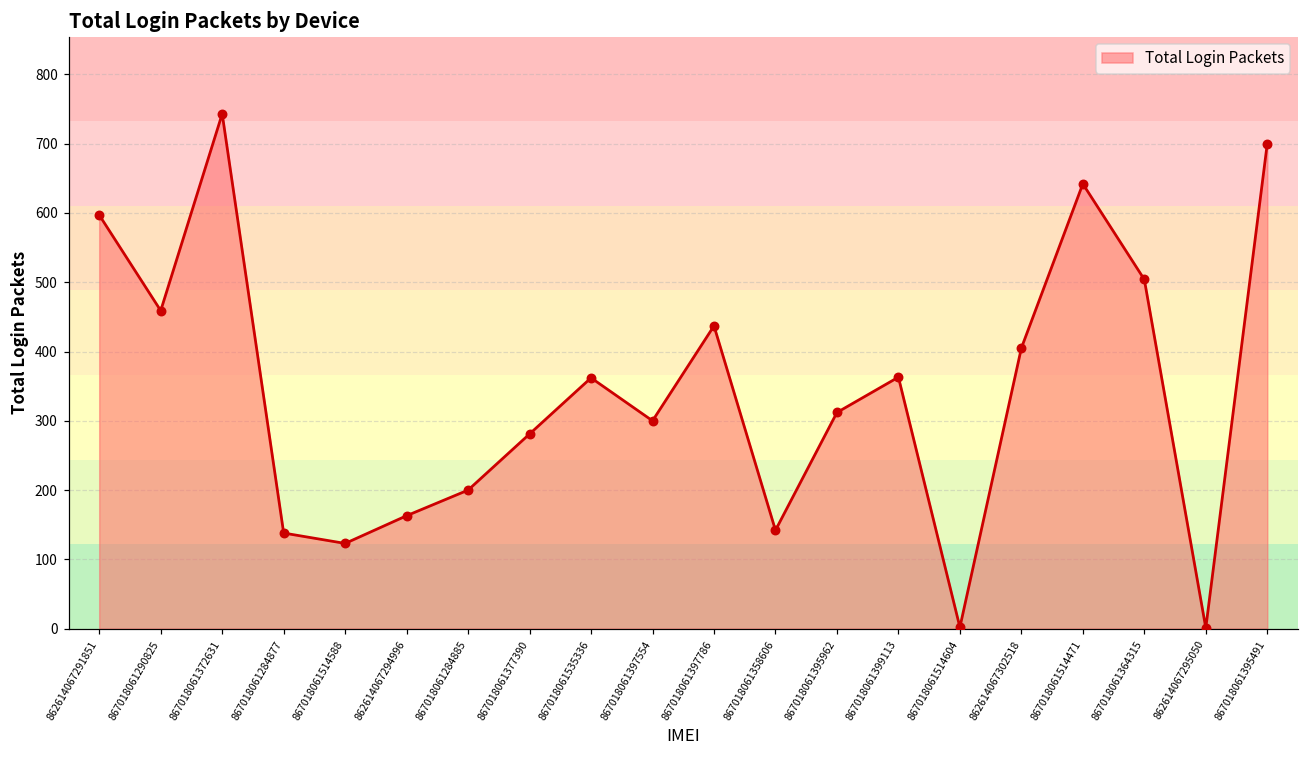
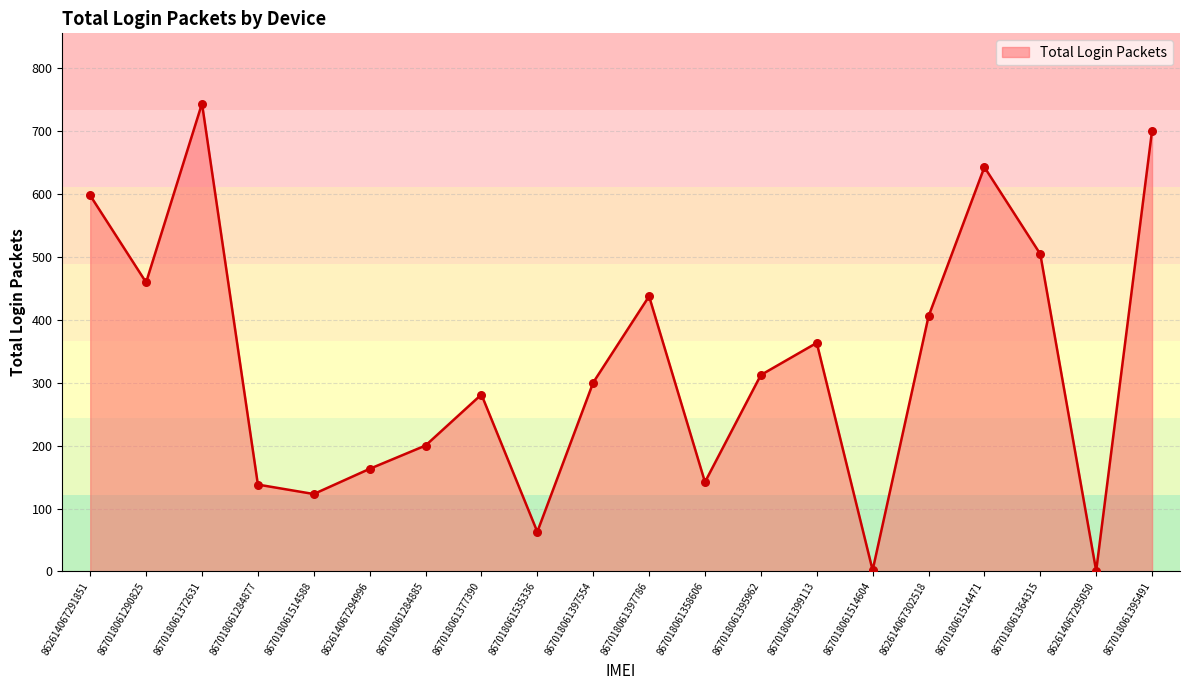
867018061535336: 360 -> 60
